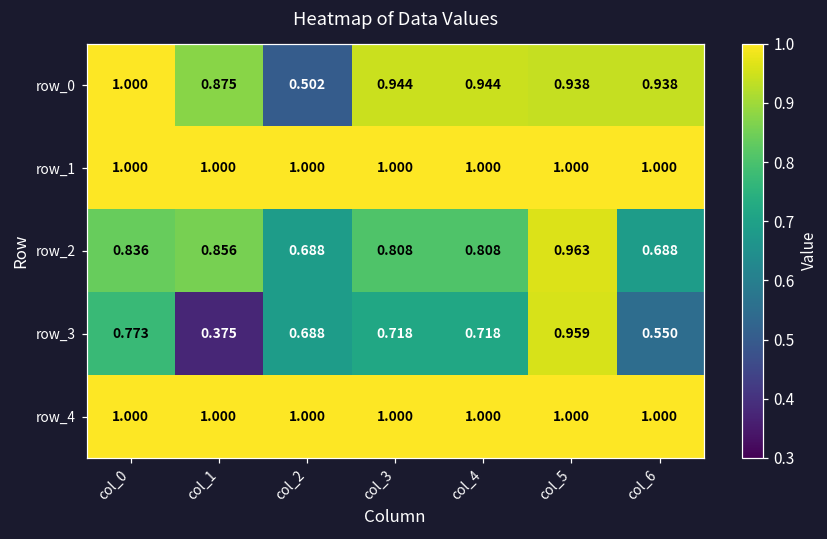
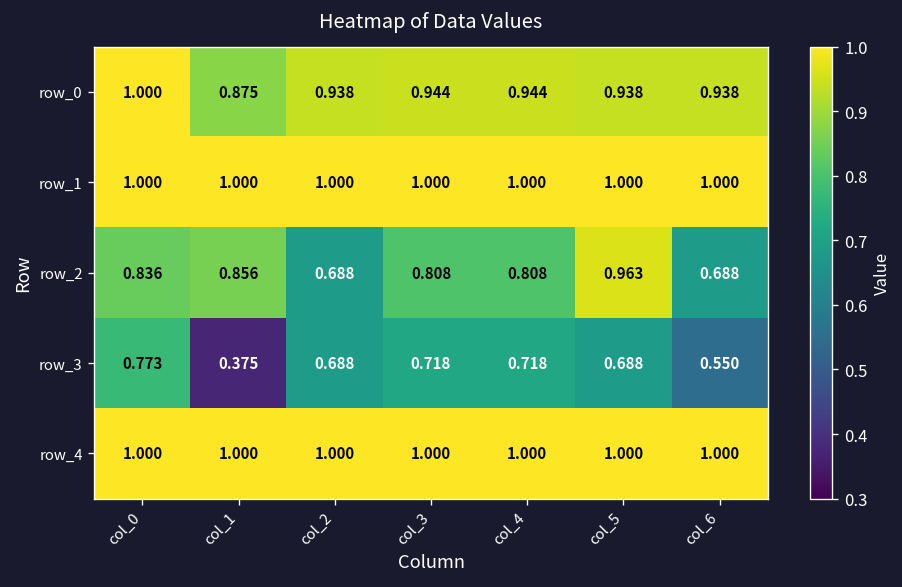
row_0, col_2: 0.502 -> 0.938
row_3, col_5: 0.959 -> 0.688
